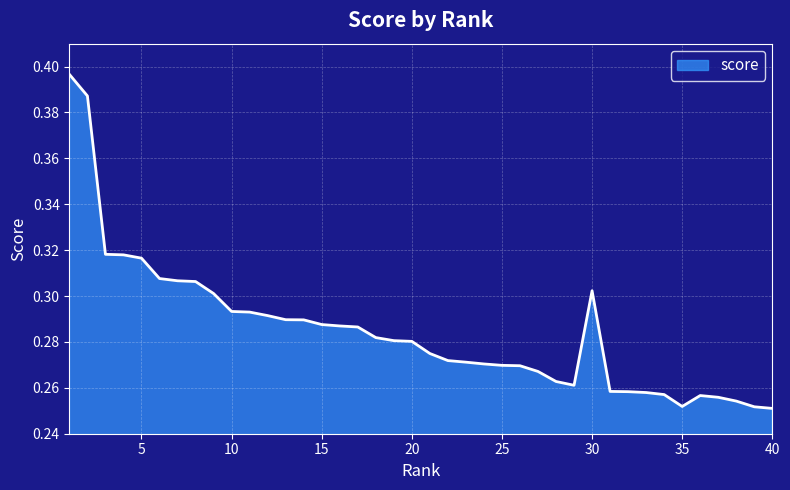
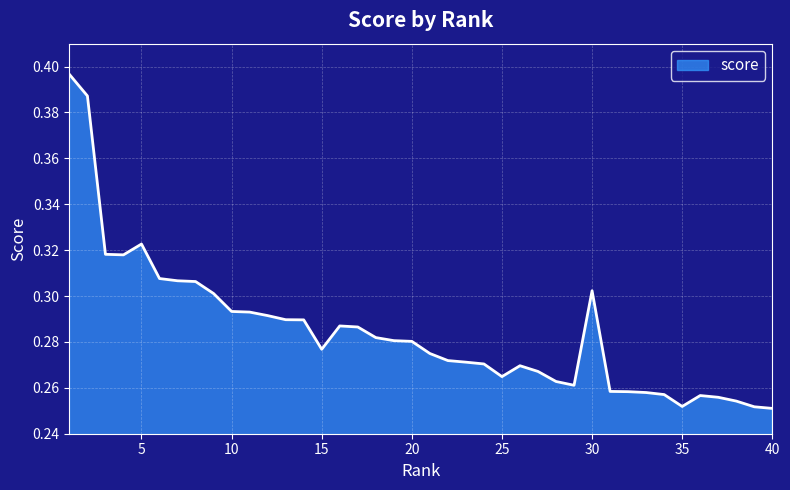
5: 0.317 -> 0.323
15: 0.288 -> 0.277
25: 0.270 -> 0.265
